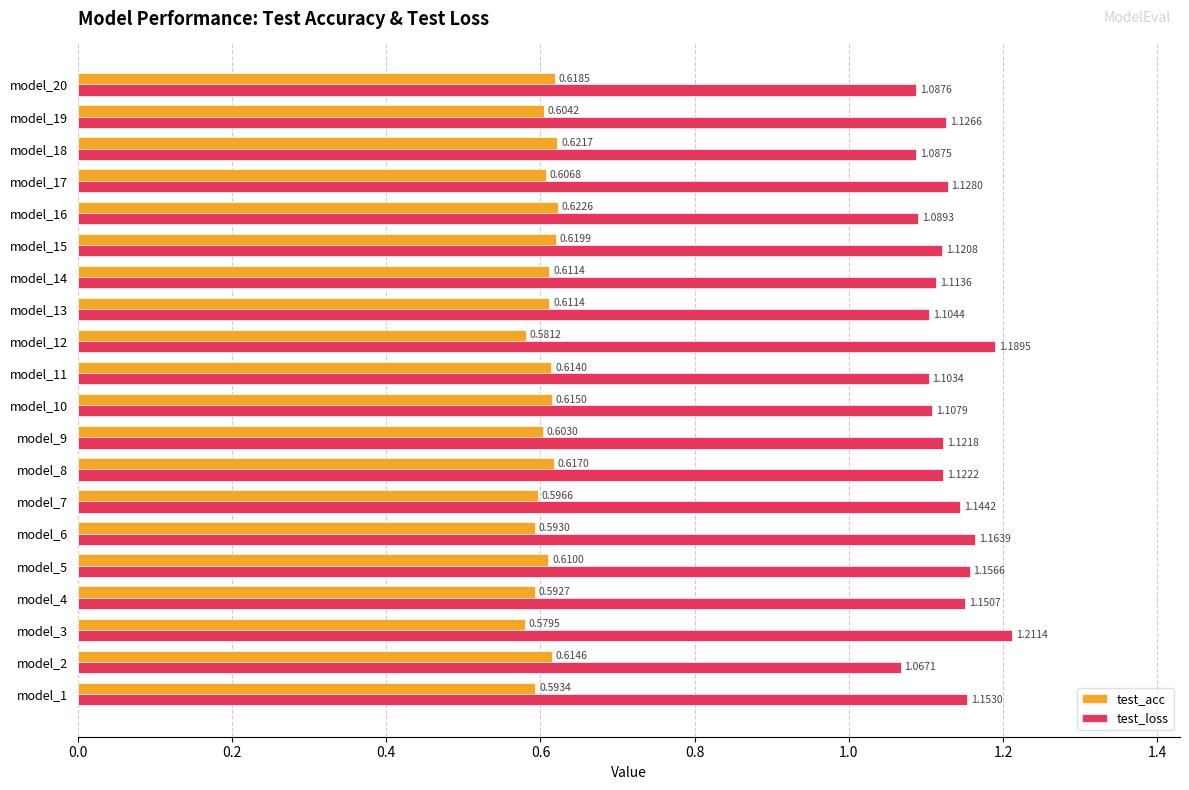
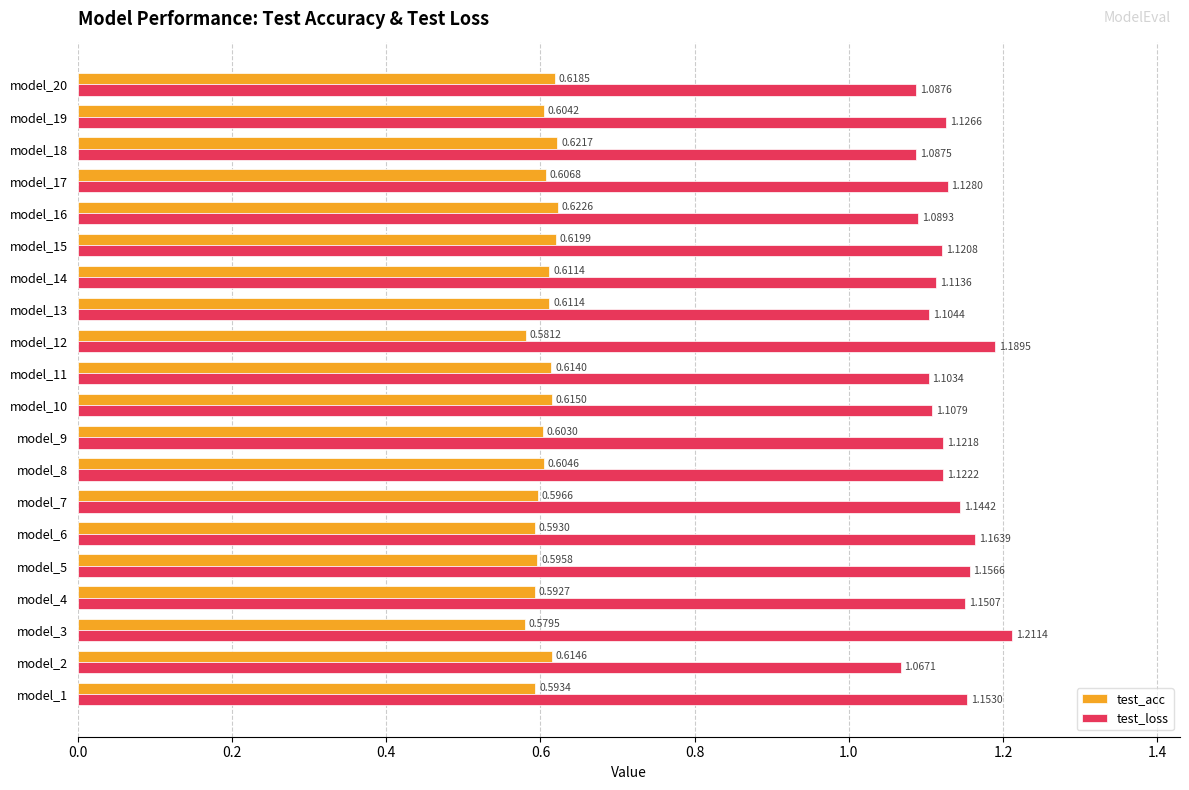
test_acc, model_8: 0.6170 -> 0.6046
test_acc, model_5: 0.6100 -> 0.5958
